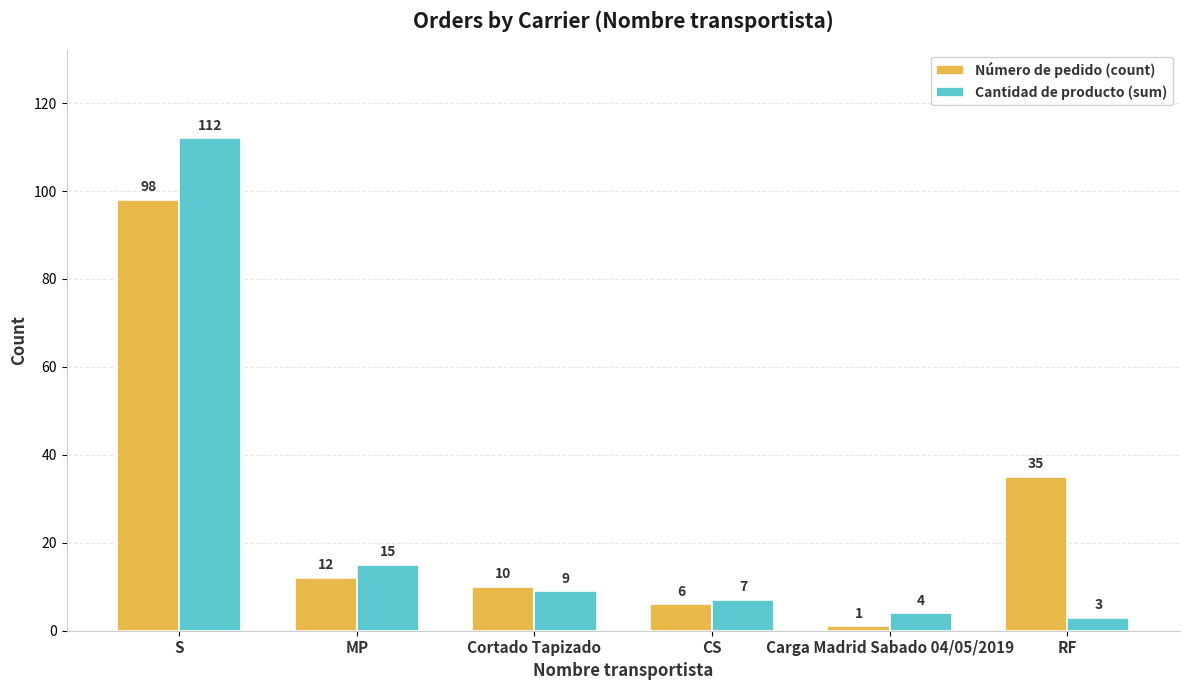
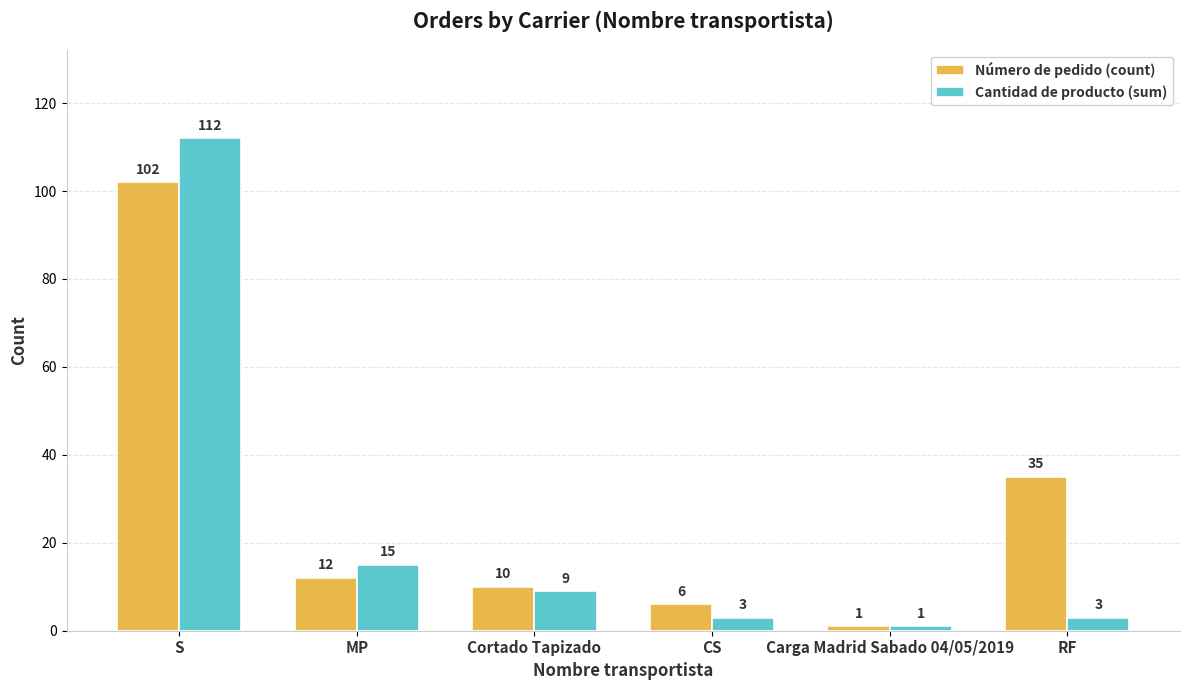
Número de pedido (count), S: 98 -> 102
Cantidad de producto (sum), CS: 7 -> 3
Cantidad de producto (sum), Carga Madrid Sabado 04/05/2019: 4 -> 1
